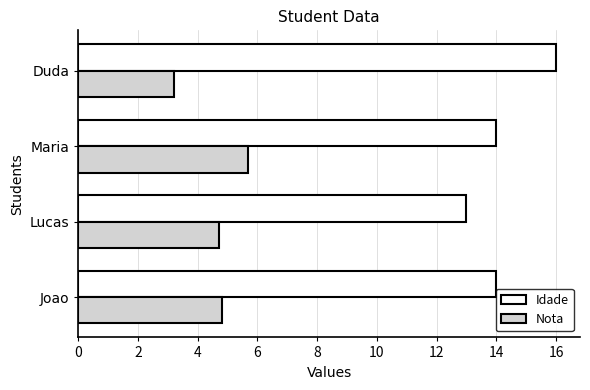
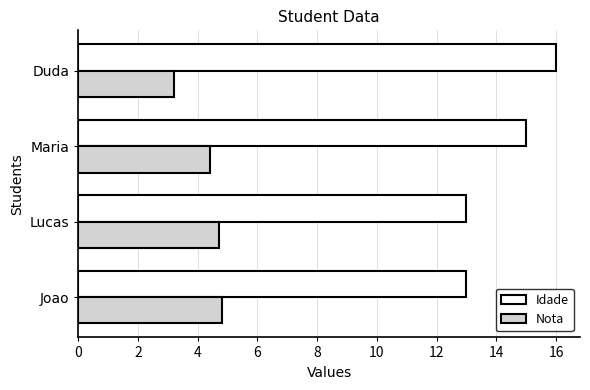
Idade, Maria: 14 -> 15
Nota, Maria: 5.7 -> 4.4
Idade, Joao: 14 -> 13
